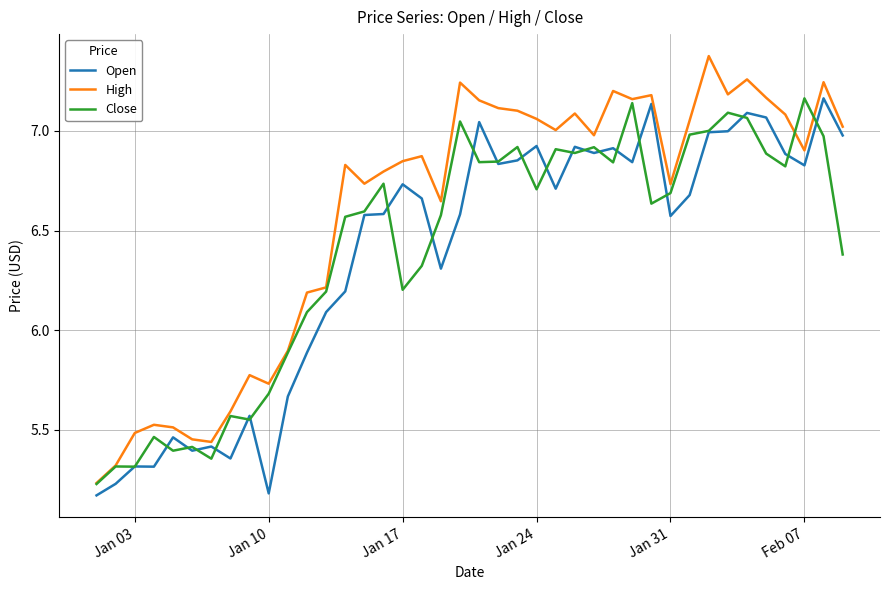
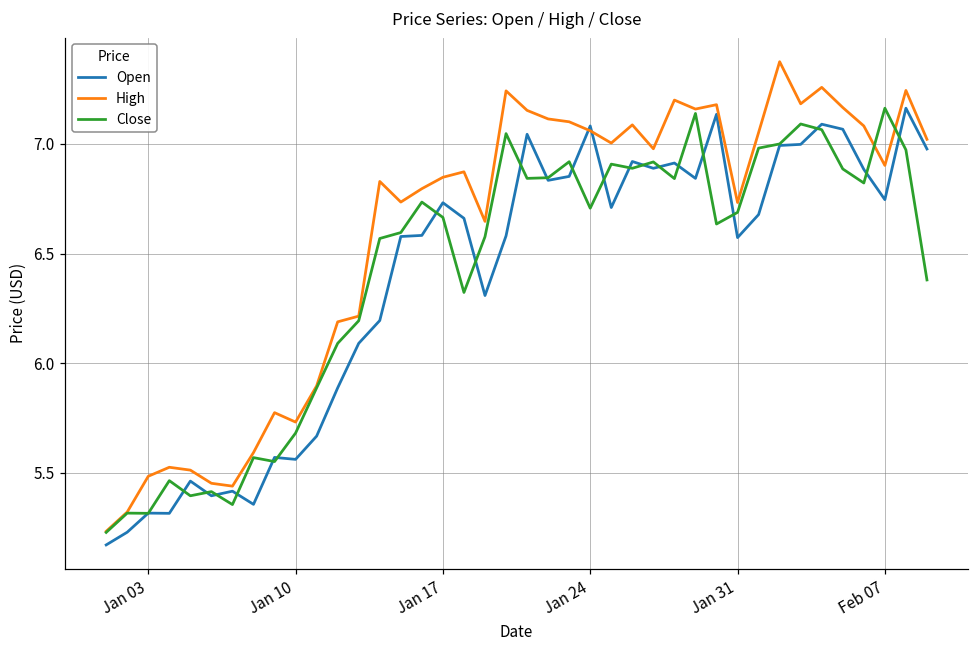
Open, Jan 10: 5.18 -> 5.56
Close, Jan 17: 6.20 -> 6.67
Open, Jan 24: 6.92 -> 7.08
Open, Feb 07: 6.83 -> 6.75
